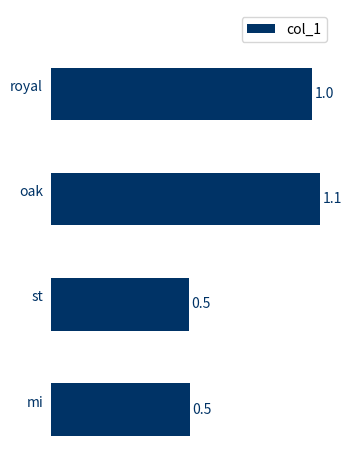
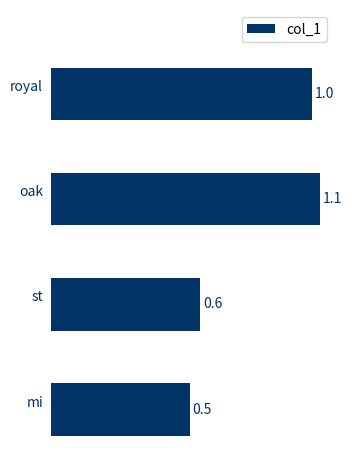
st: 0.5 -> 0.6
